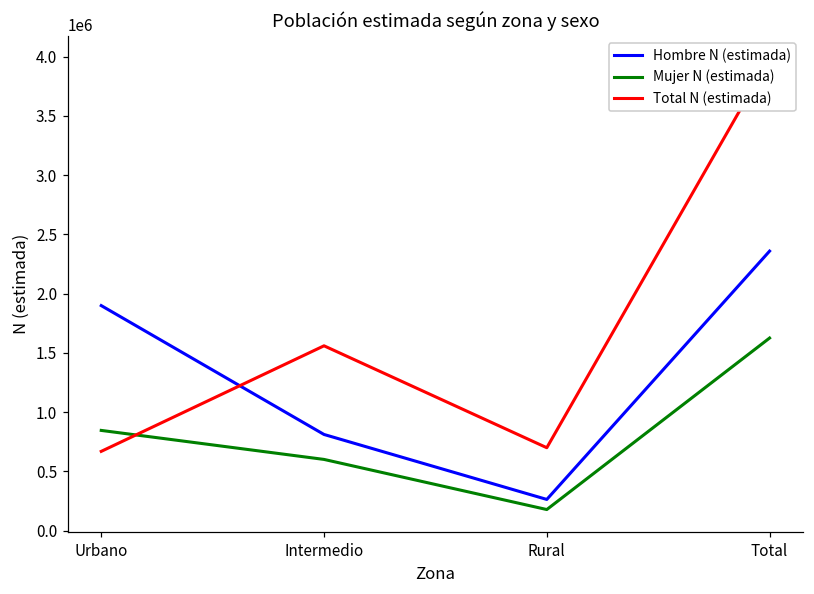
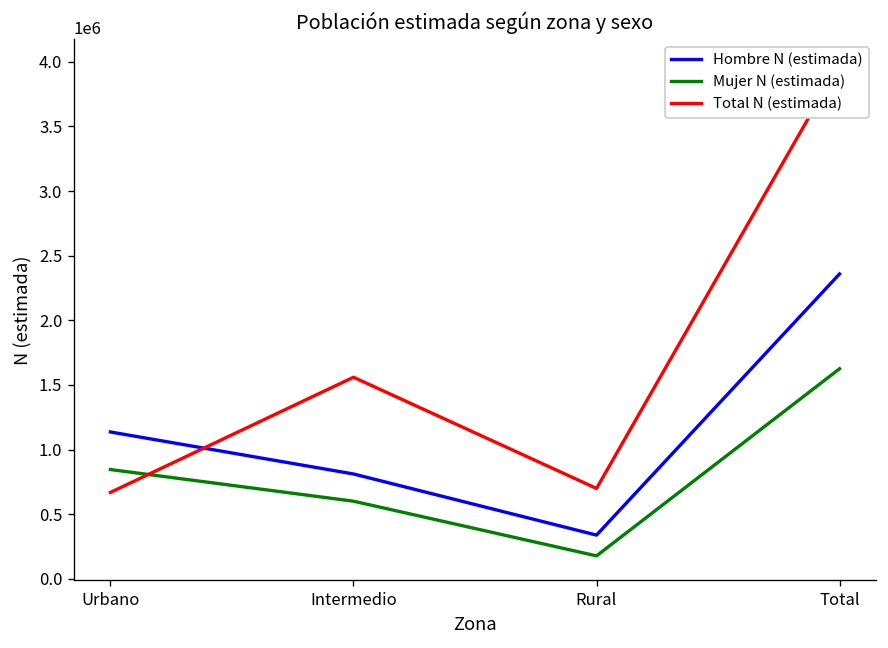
Hombre N (estimada), Urbano: 1900000 -> 1140000
Hombre N (estimada), Rural: 260000 -> 340000
